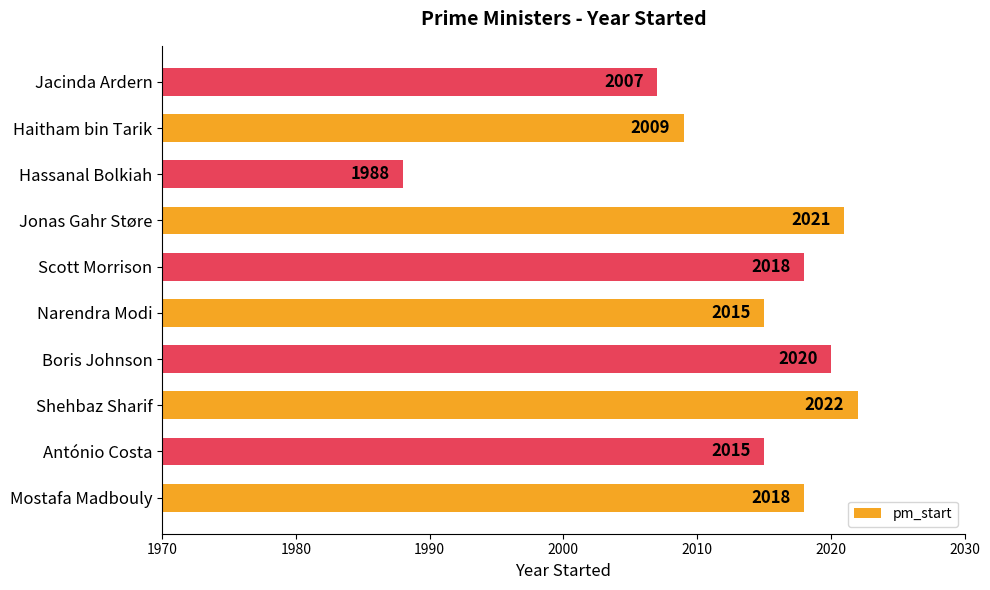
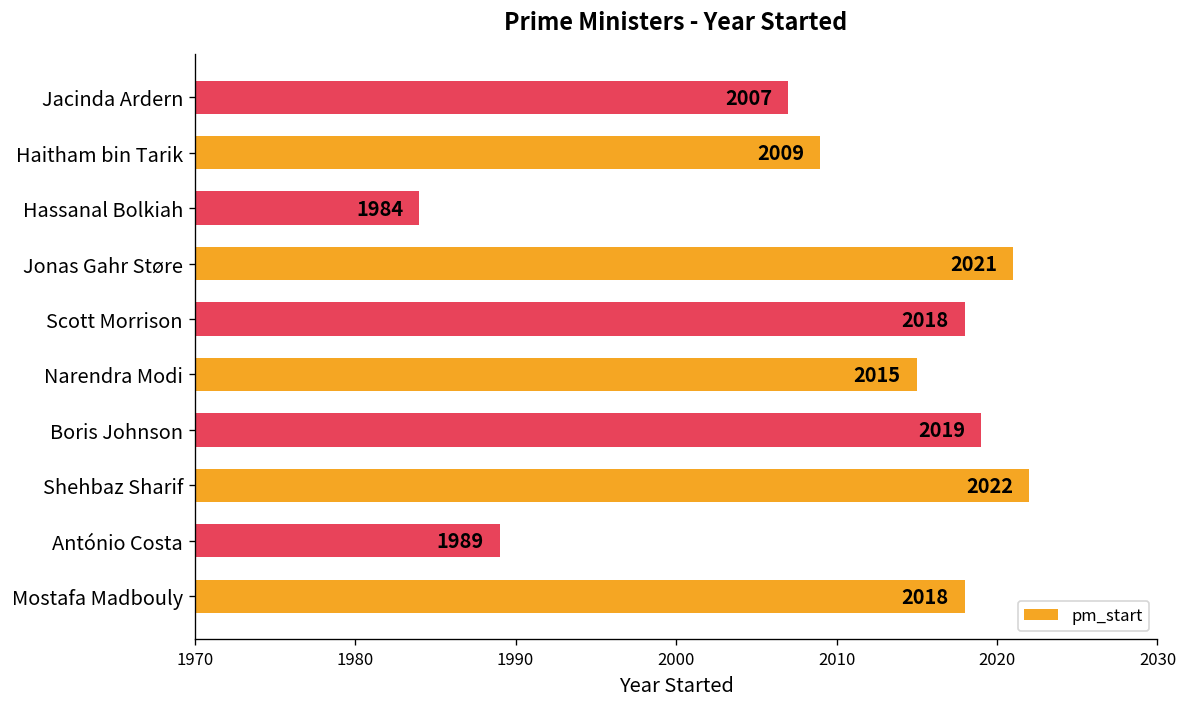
Hassanal Bolkiah: 1988 -> 1984
Boris Johnson: 2020 -> 2019
António Costa: 2015 -> 1989
